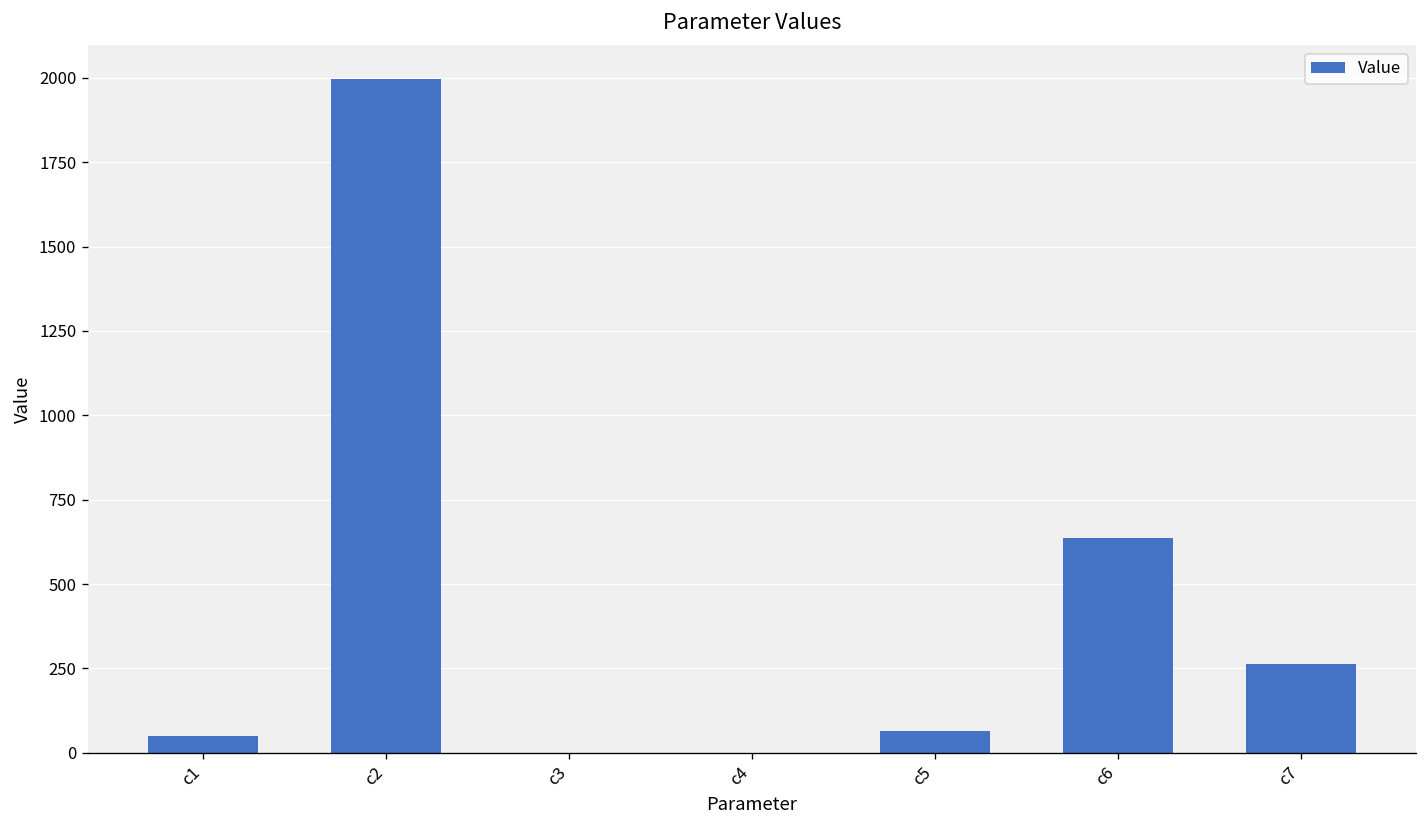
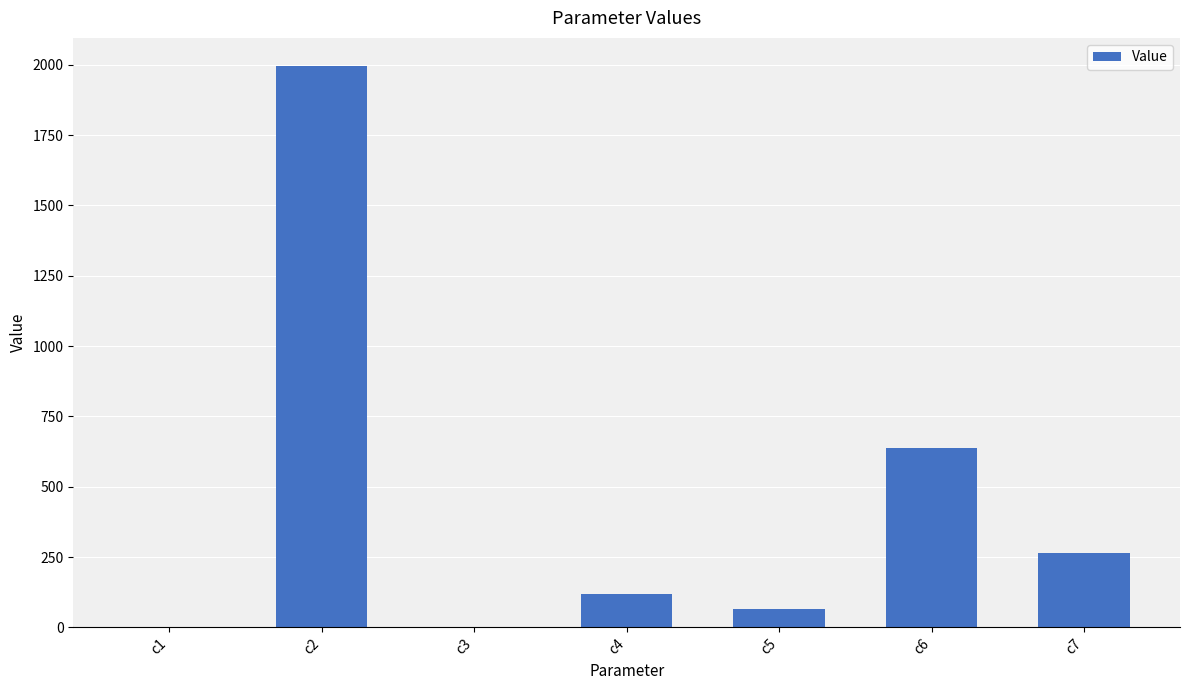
c1: 50 -> 0
c4: 0 -> 120
